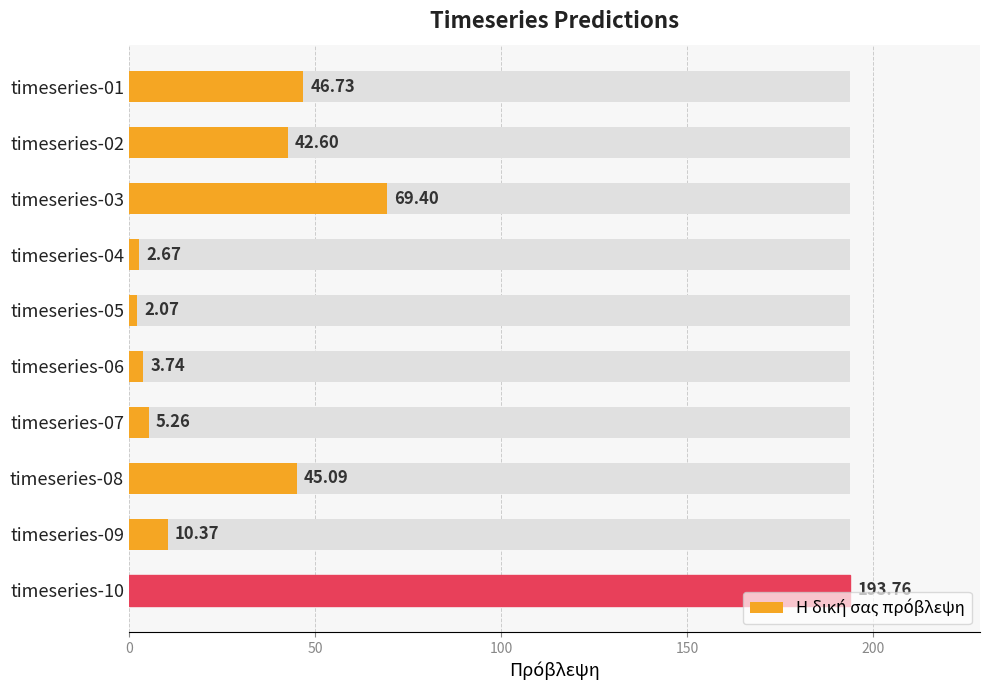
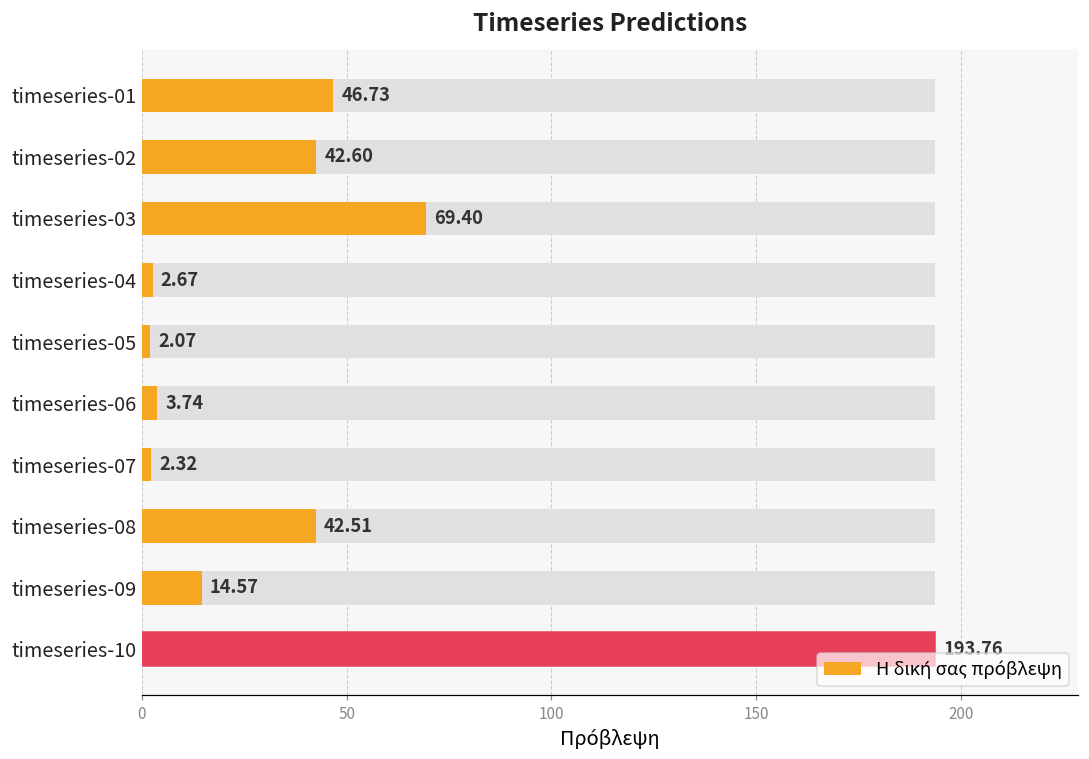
Η δική σας πρόβλεψη, timeseries-07: 5.26 -> 2.32
Η δική σας πρόβλεψη, timeseries-08: 45.09 -> 42.51
Η δική σας πρόβλεψη, timeseries-09: 10.37 -> 14.57
